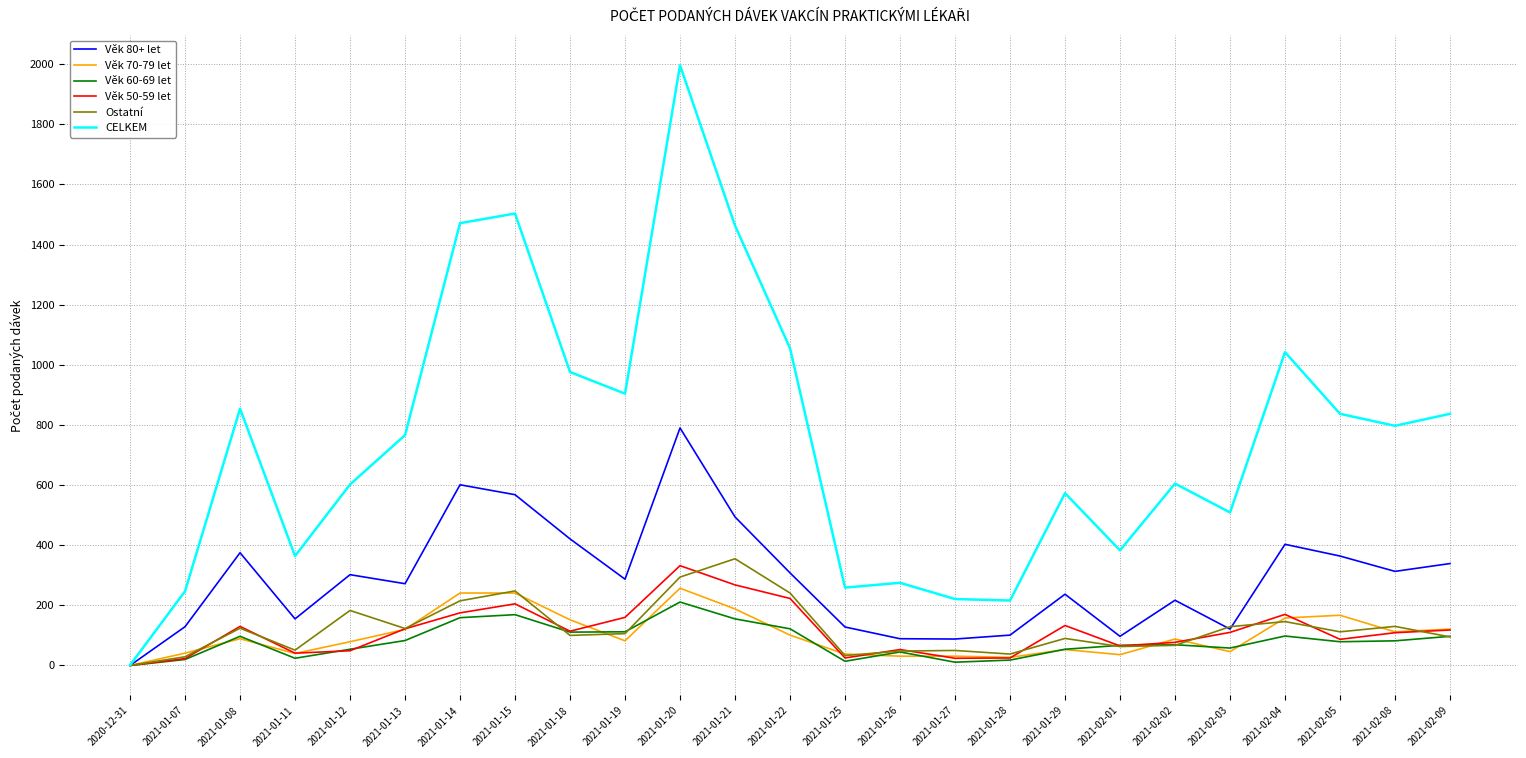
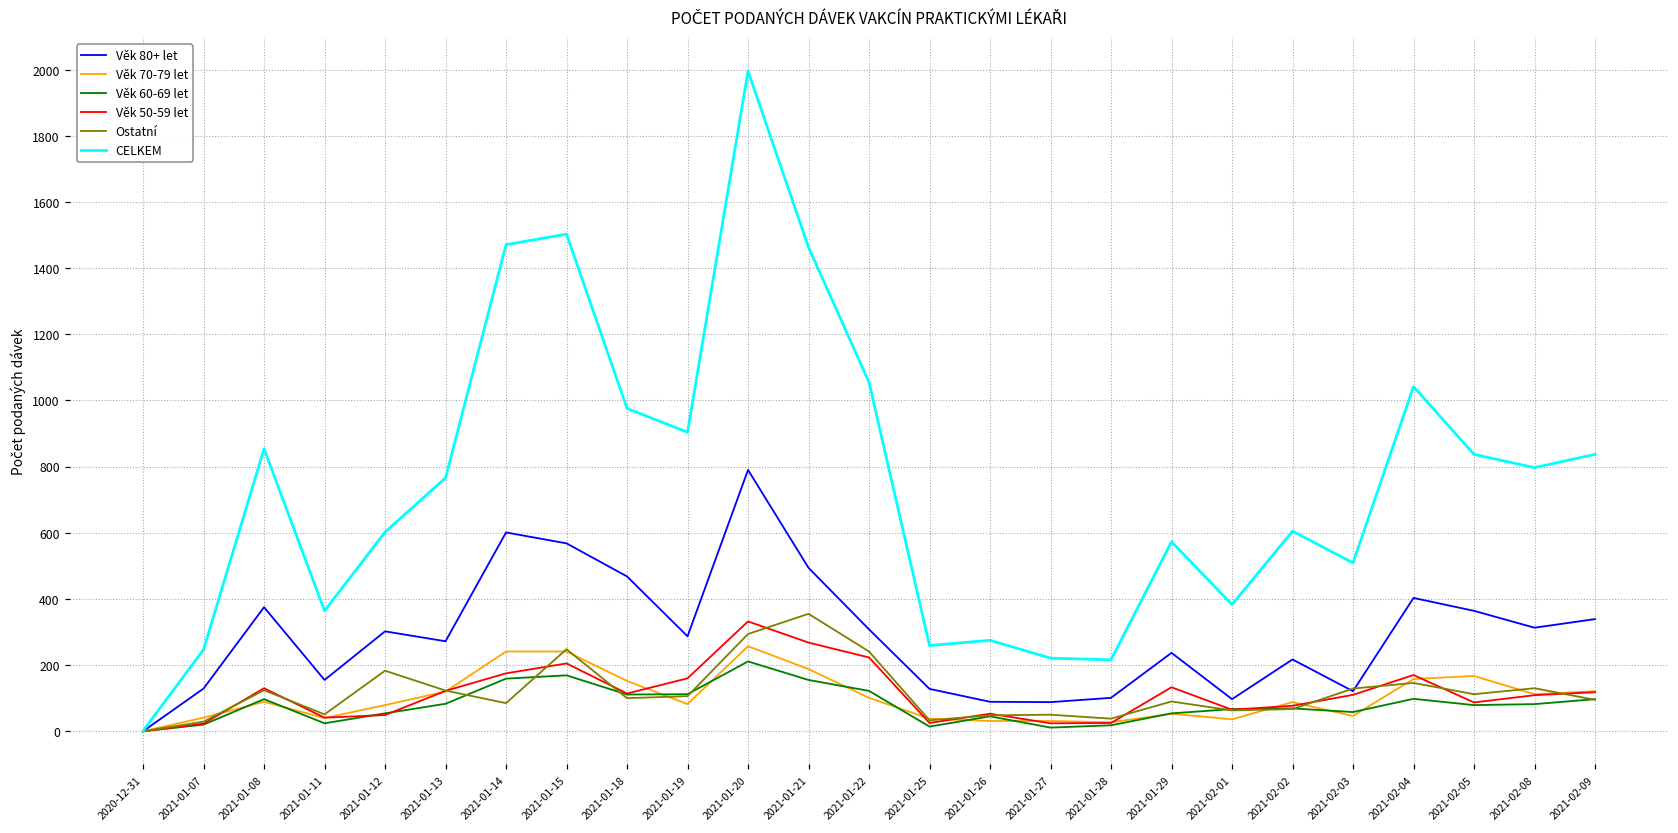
Ostatní, 2021-01-14: 220 -> 90
Věk 80+ let, 2021-01-18: 420 -> 470
